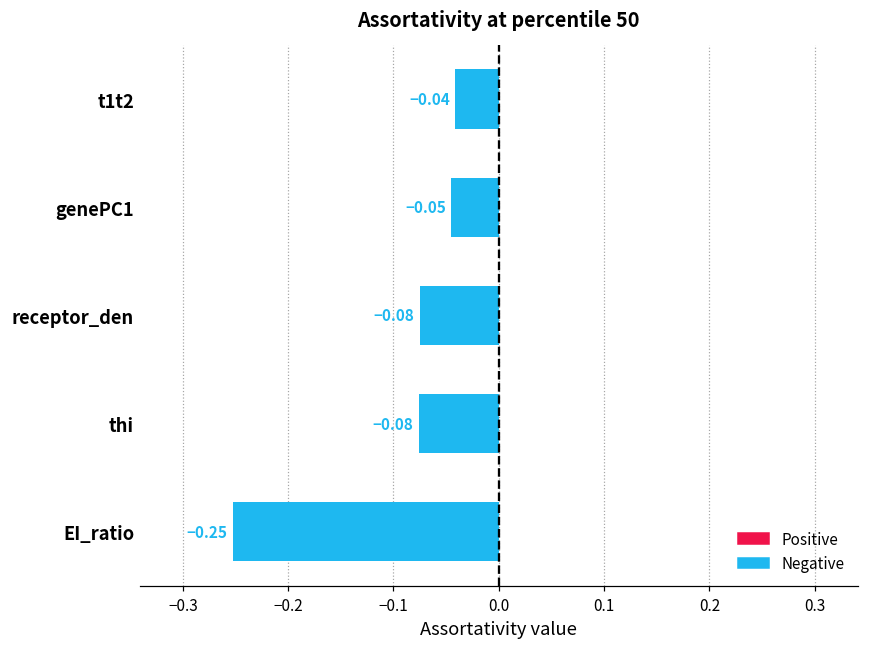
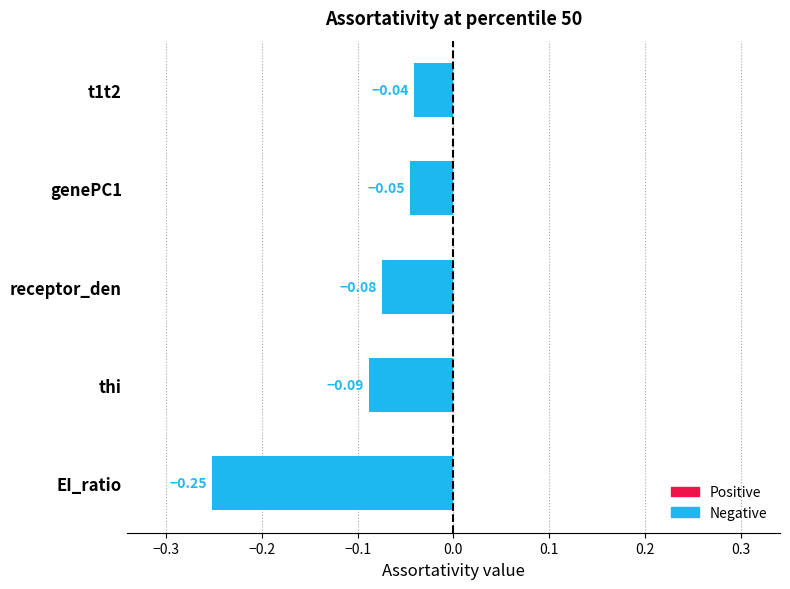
thi: -0.08 -> -0.09
